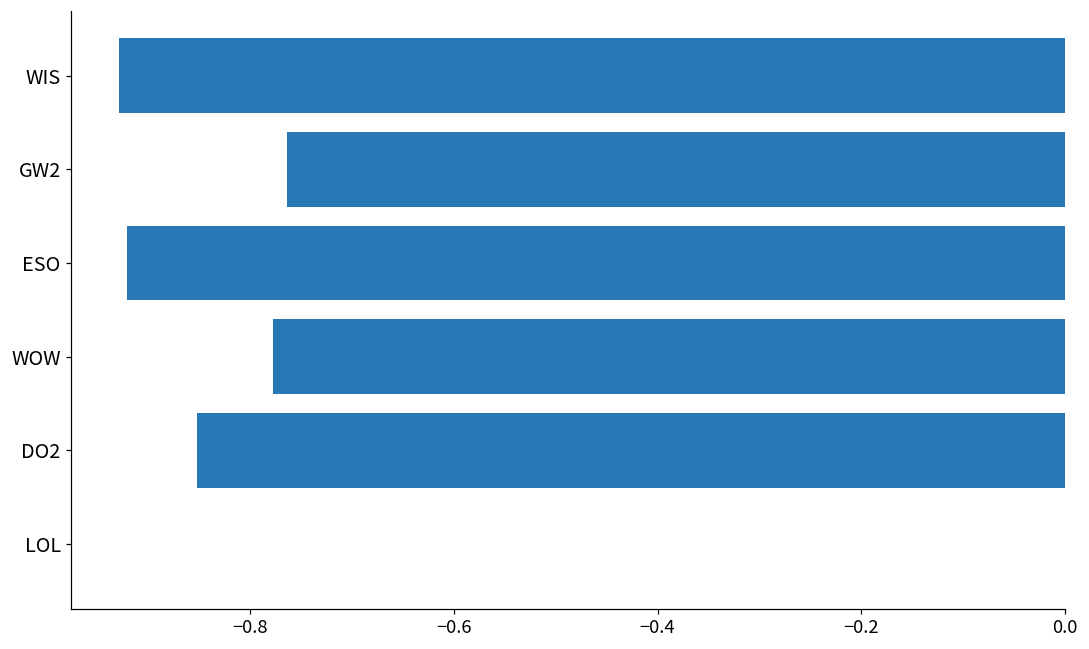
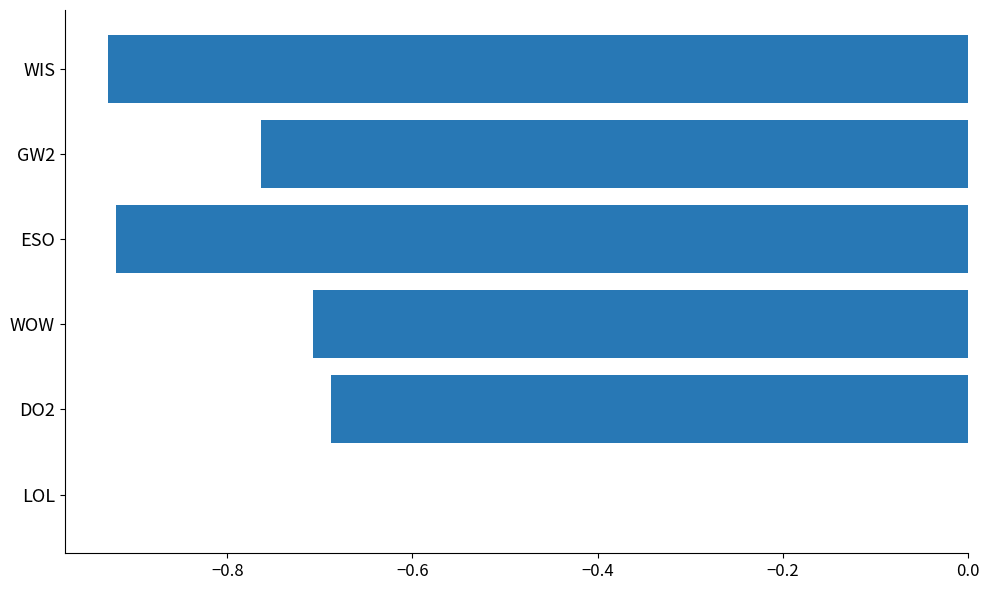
WOW: -0.78 -> -0.71
DO2: -0.85 -> -0.69
